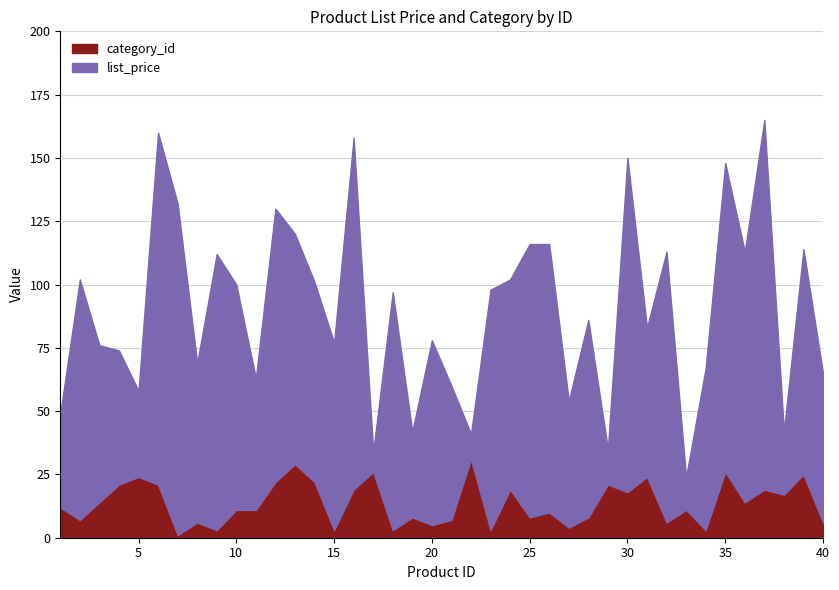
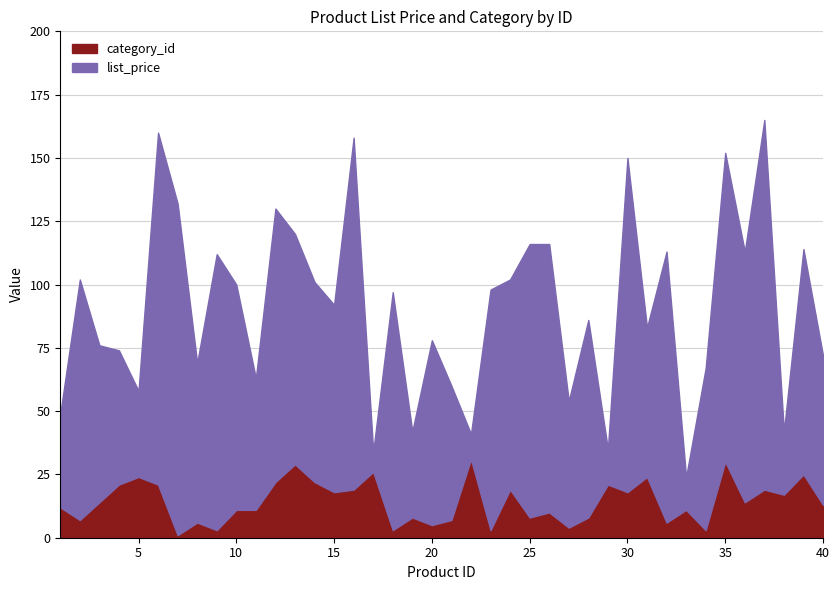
category_id, 15: 3 -> 18
category_id, 35: 26 -> 30
category_id, 40: 6 -> 13
